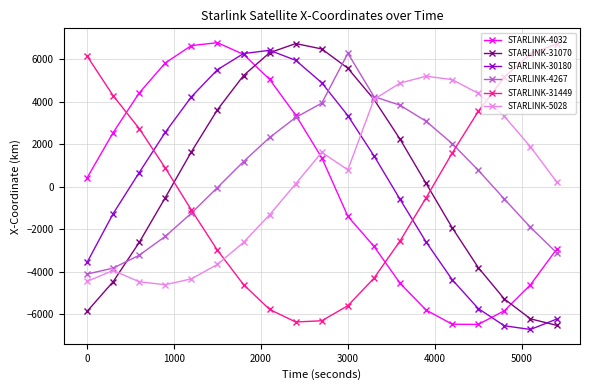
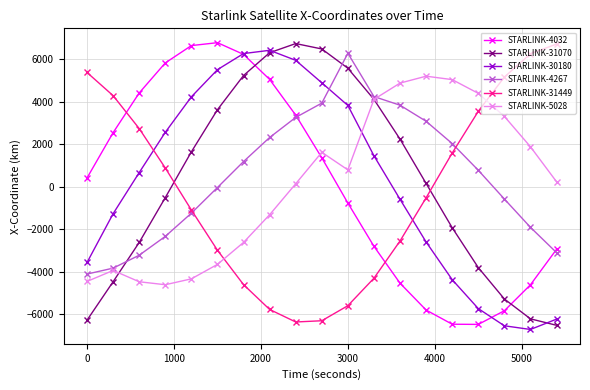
STARLINK-31070, 0: -5900 -> -6300
STARLINK-31449, 0: 6100 -> 5400
STARLINK-4032, 3000: -1400 -> -800
STARLINK-30180, 3000: 3300 -> 3800
